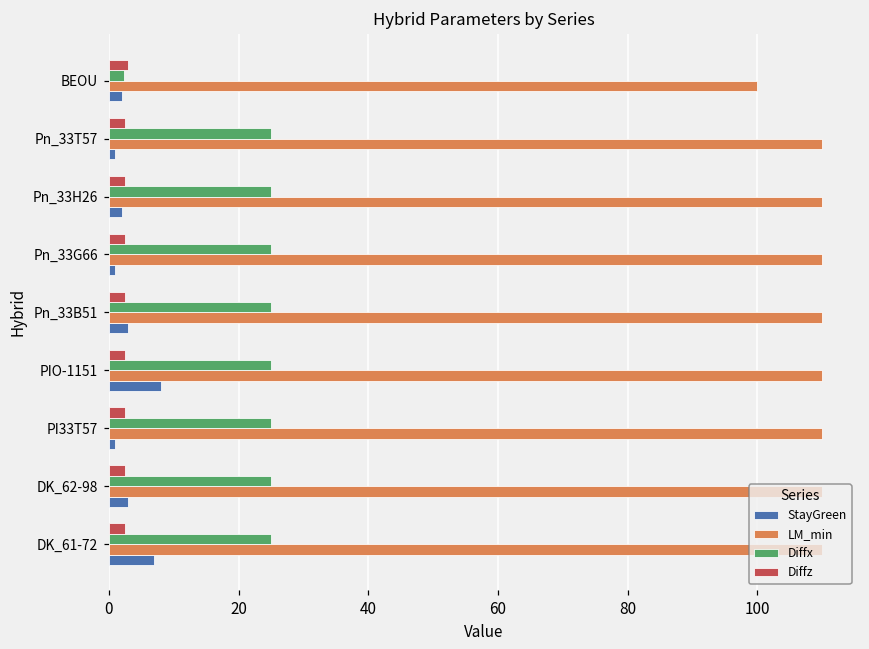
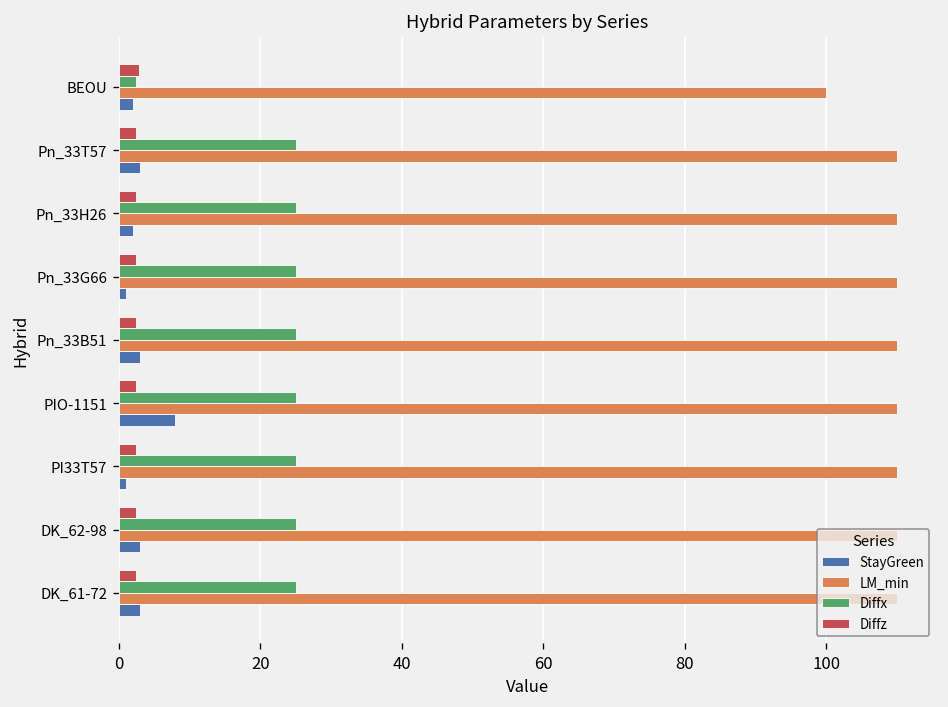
StayGreen, Pn_33T57: 1 -> 3
StayGreen, DK_61-72: 7 -> 3
